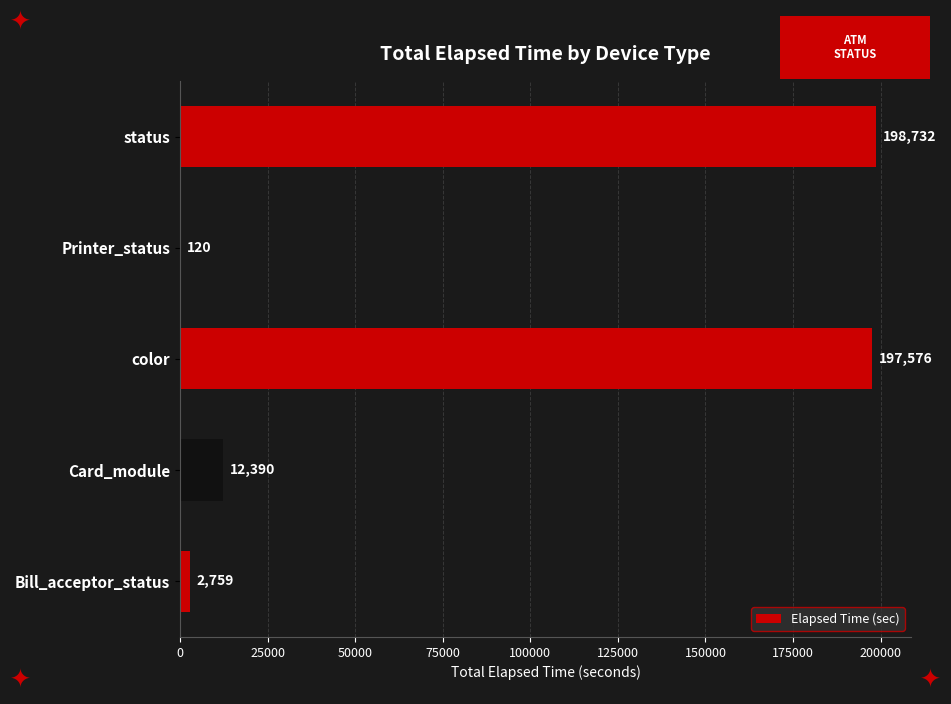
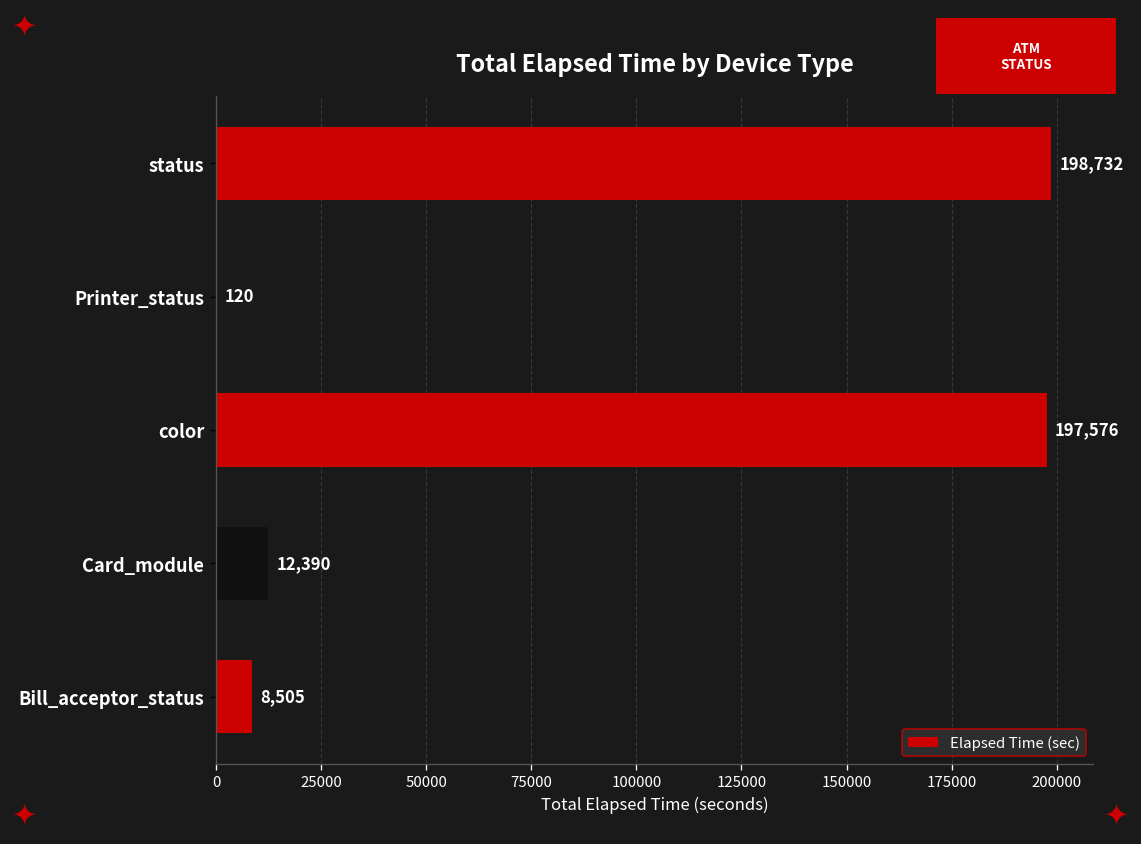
Bill_acceptor_status: 2,759 -> 8,505
